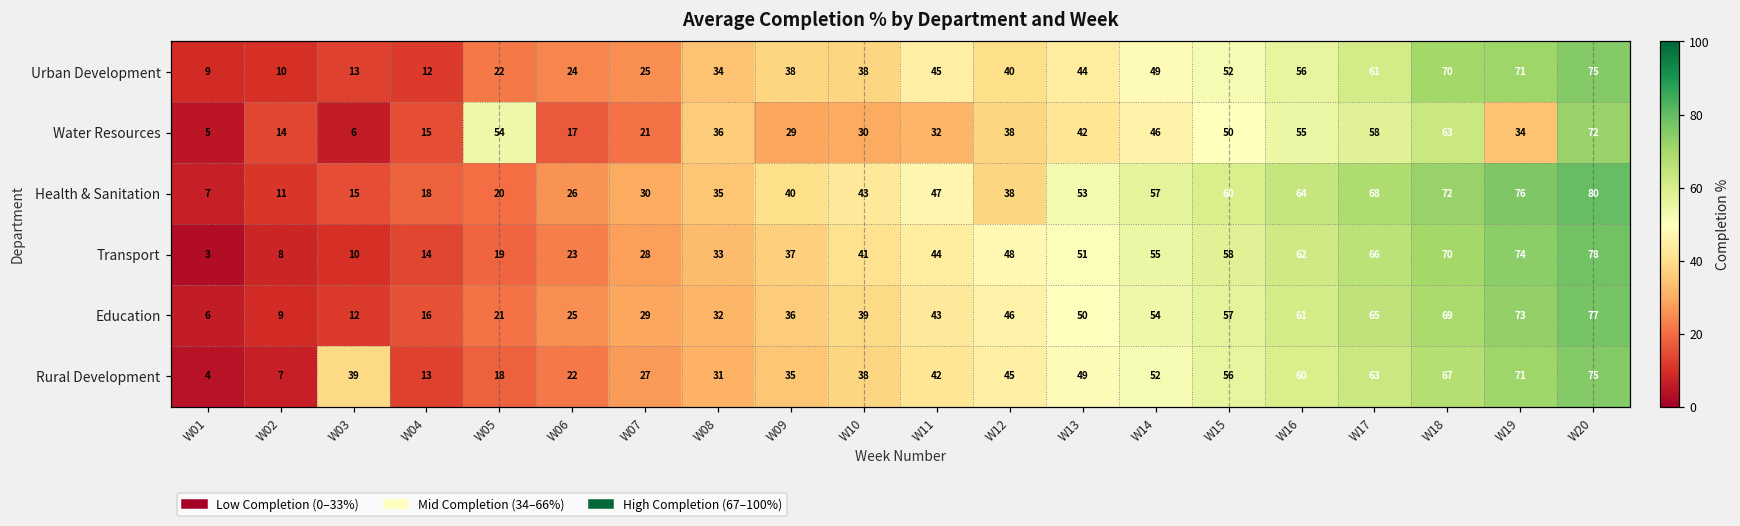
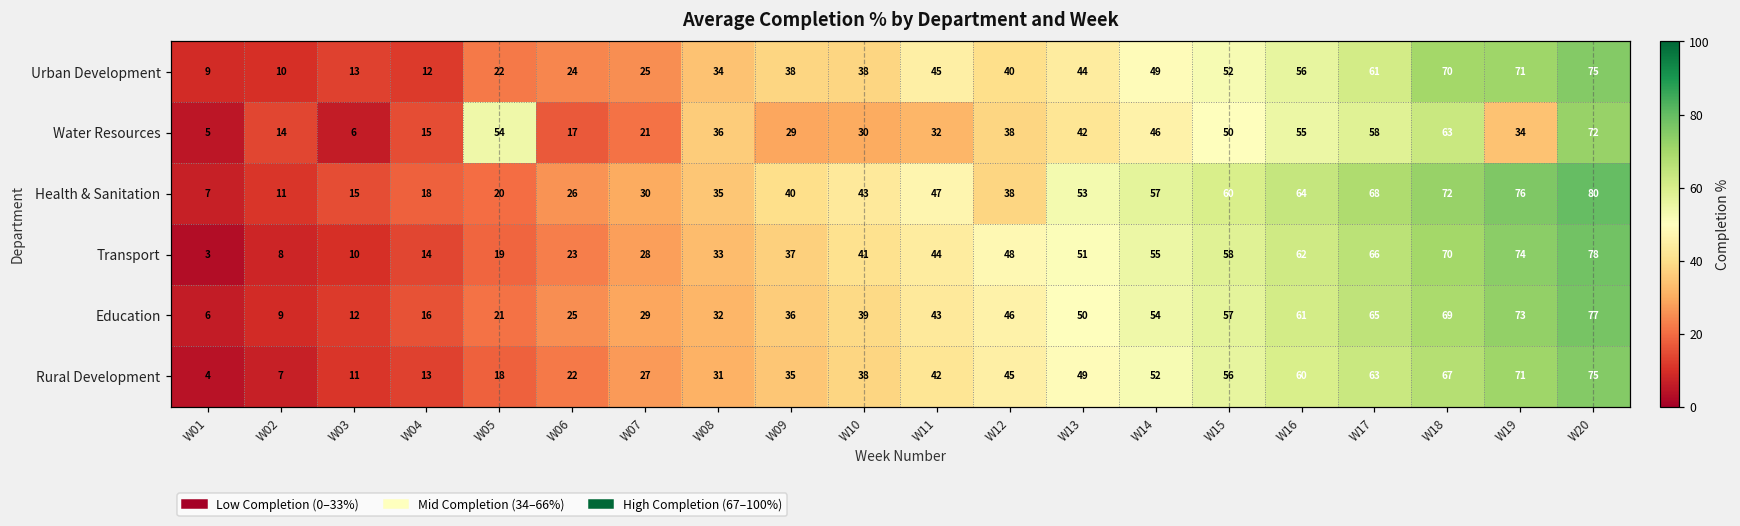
Rural Development, W03: 39 -> 11
